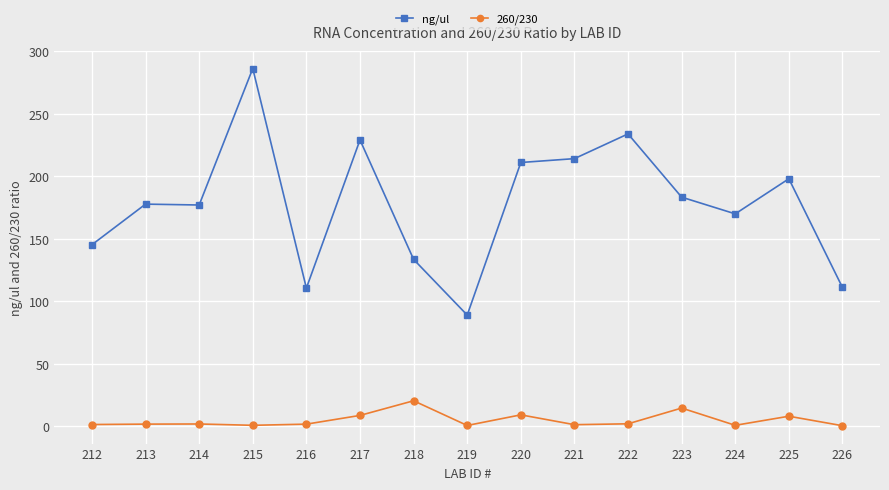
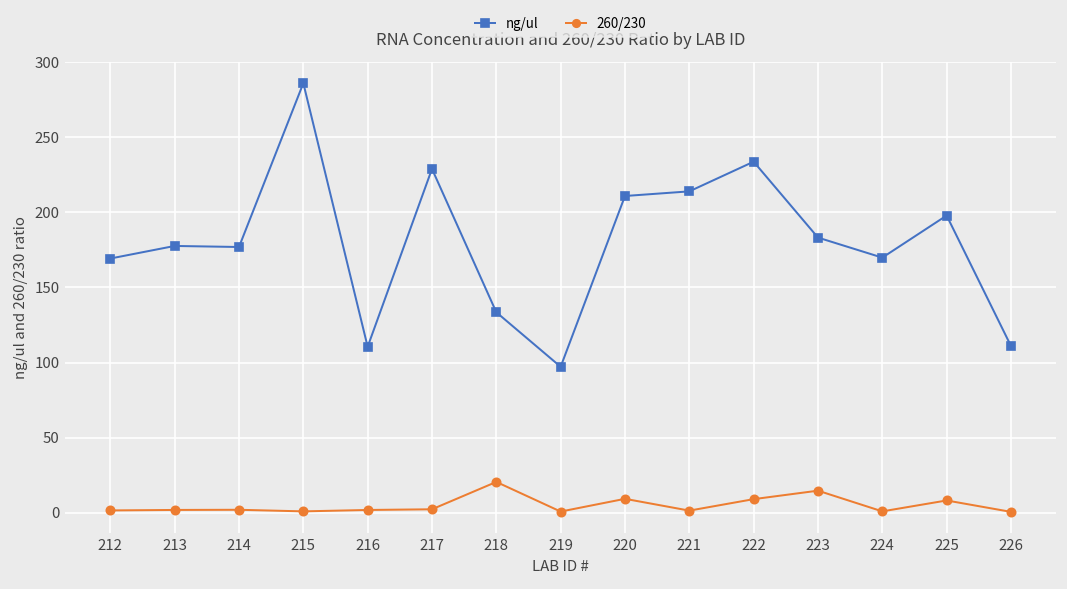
ng/ul, 212: 145 -> 169
260/230, 217: 9 -> 2
ng/ul, 219: 89 -> 97
260/230, 222: 2 -> 9
